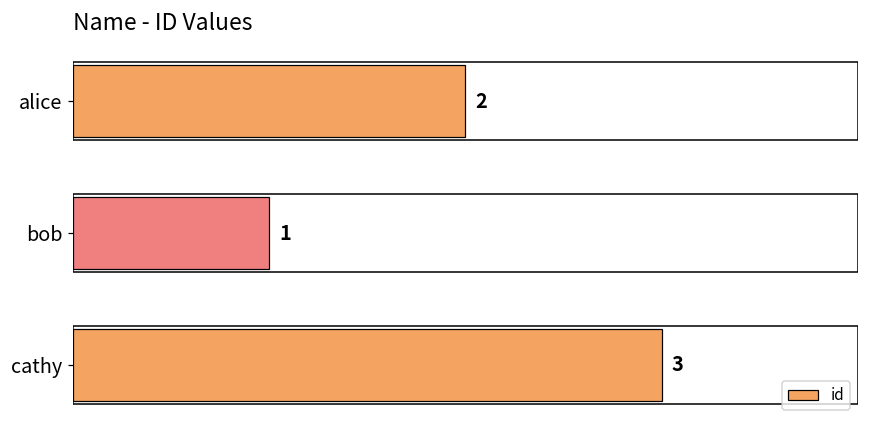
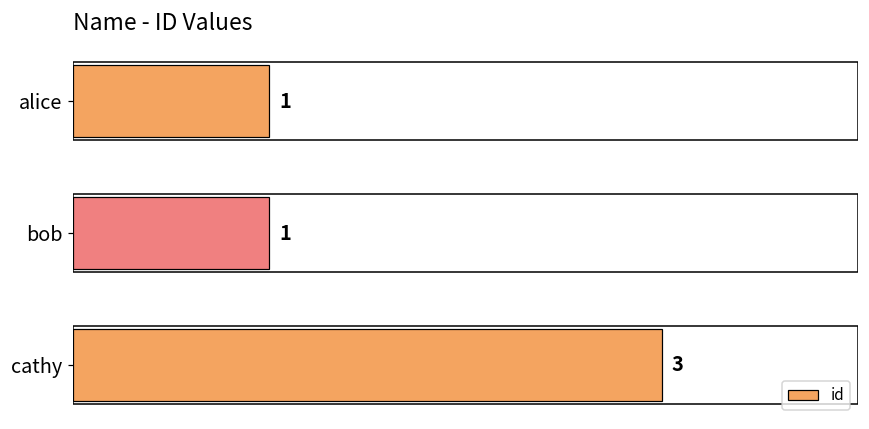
alice: 2 -> 1
